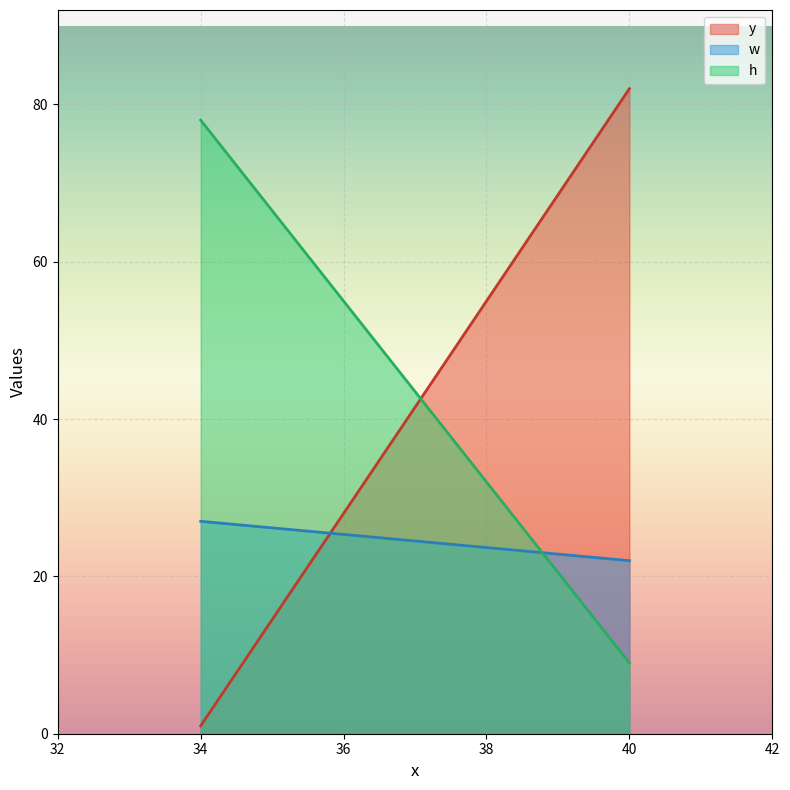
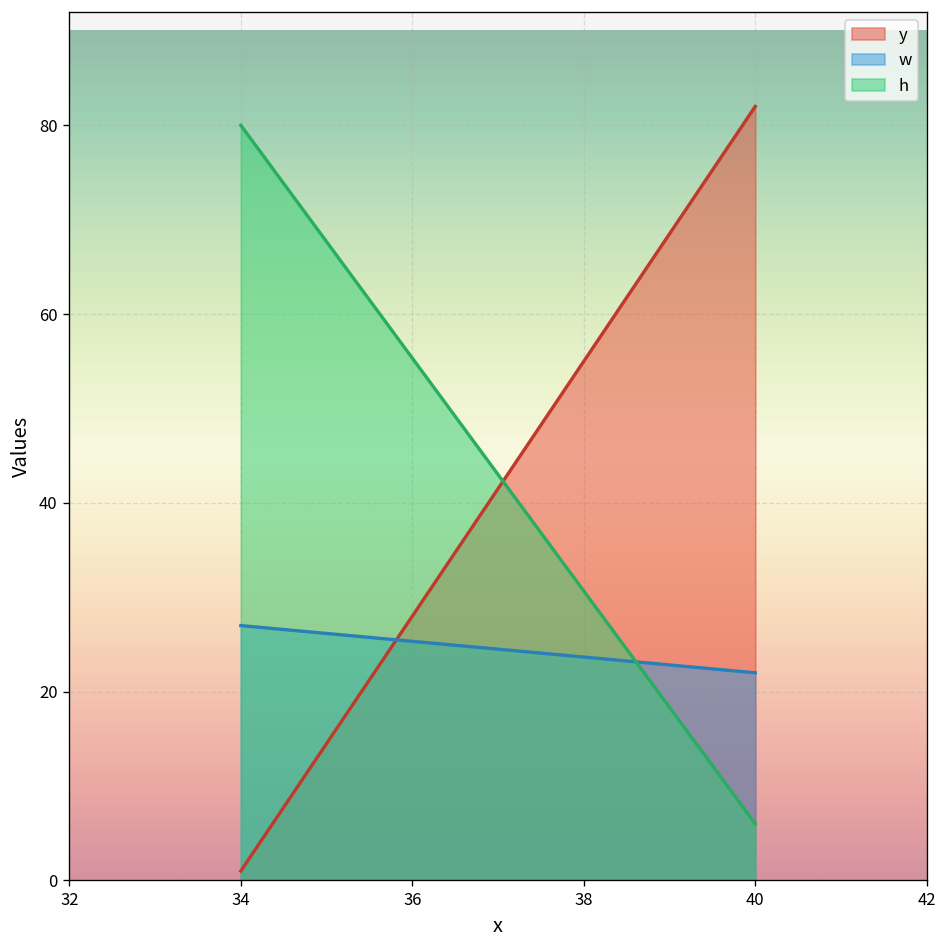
h, 34: 78 -> 80
h, 40: 9 -> 6
